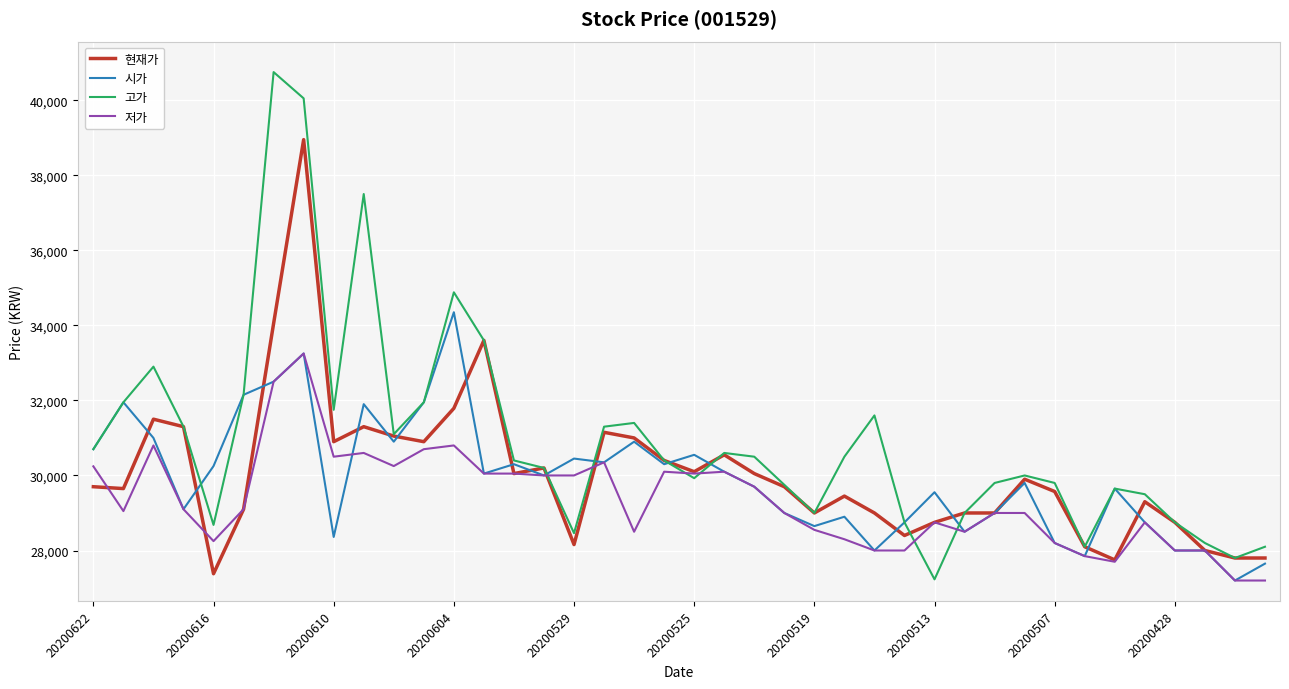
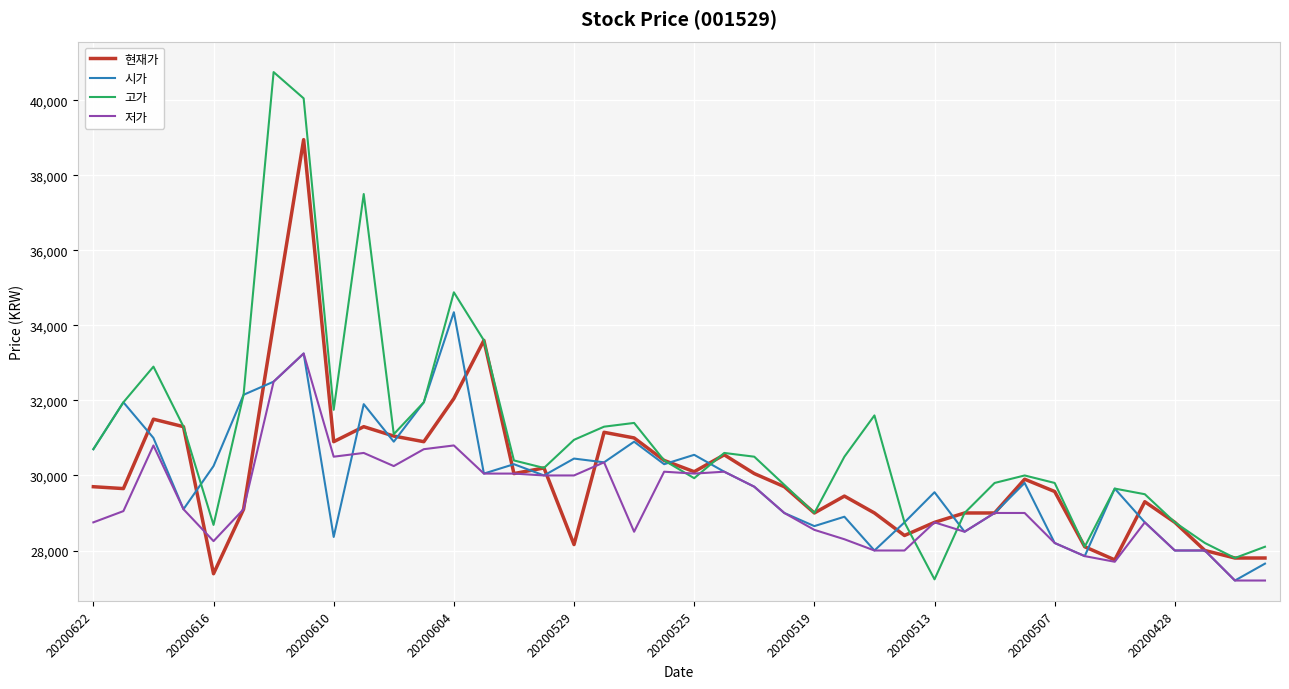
저가, 20200622: 30,200 -> 28,800
현재가, 20200604: 31,800 -> 32,100
고가, 20200529: 28,500 -> 31,000
